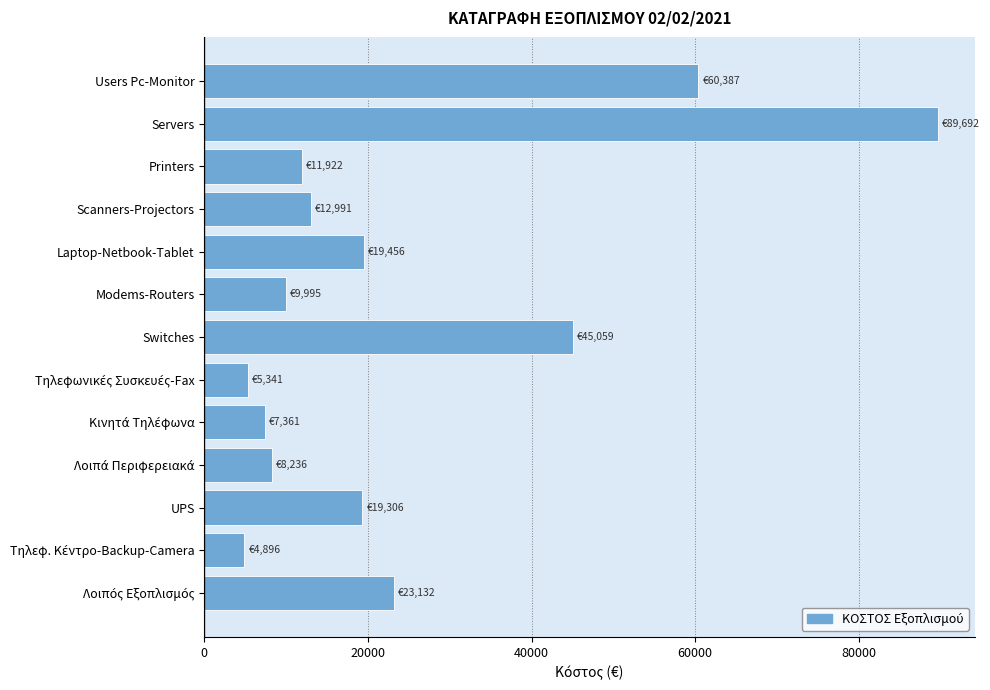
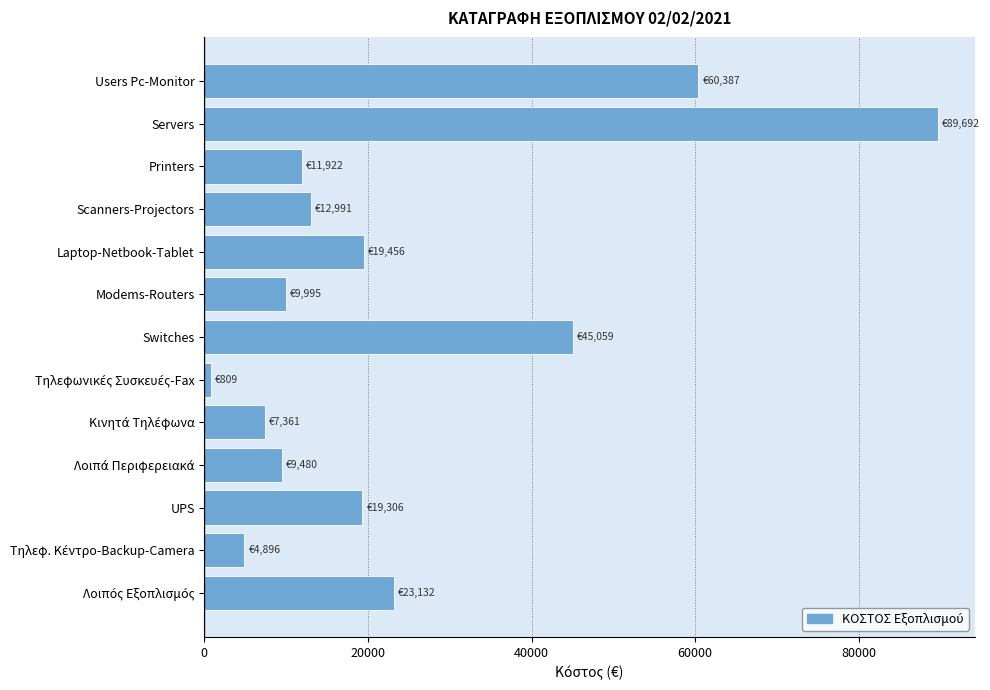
Τηλεφωνικές Συσκευές-Fax: €5,341 -> €809
Λοιπά Περιφερειακά: €8,236 -> €9,480
